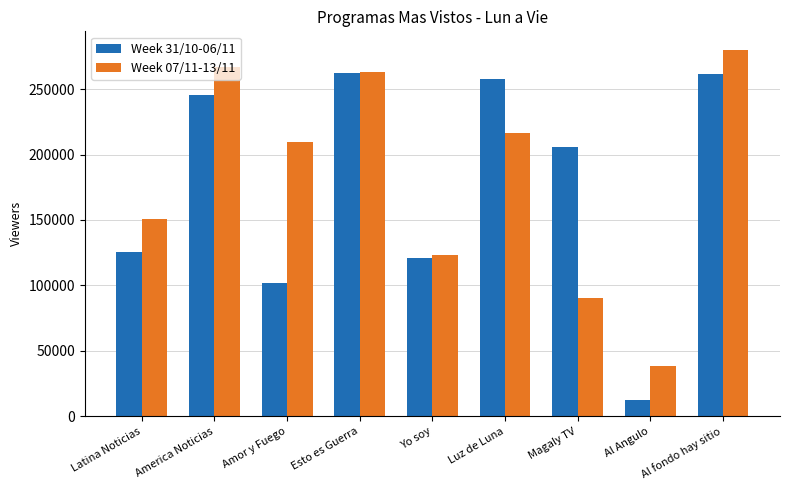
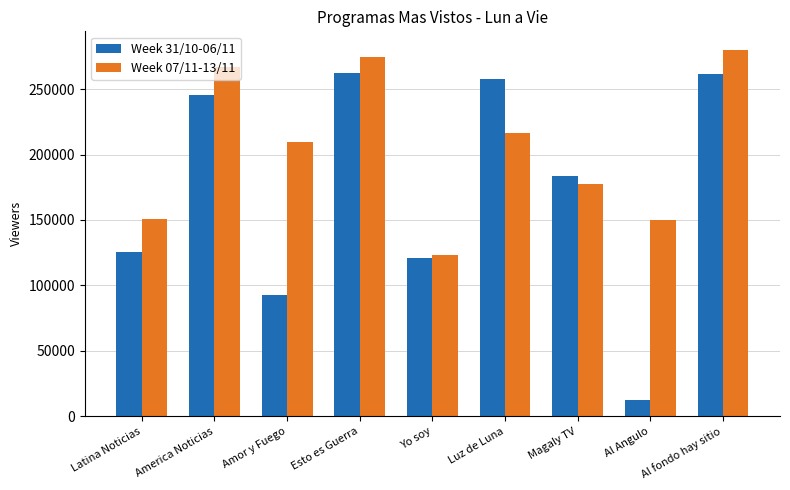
Week 31/10-06/11, Amor y Fuego: 102000 -> 93000
Week 07/11-13/11, Esto es Guerra: 263000 -> 275000
Week 31/10-06/11, Magaly TV: 206000 -> 184000
Week 07/11-13/11, Magaly TV: 91000 -> 177000
Week 07/11-13/11, Al Angulo: 38000 -> 150000
